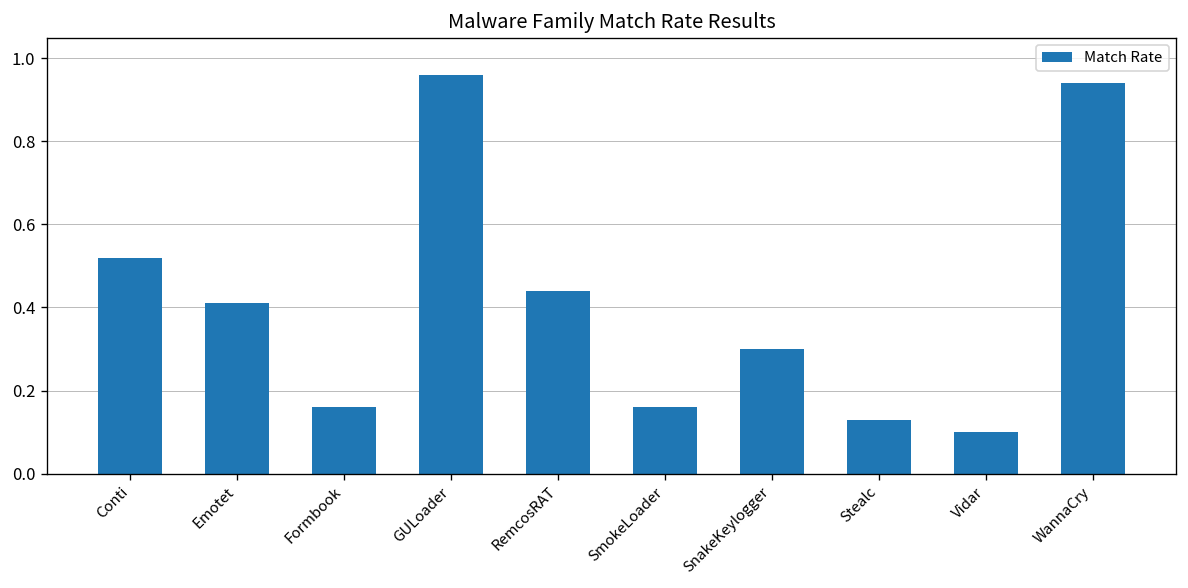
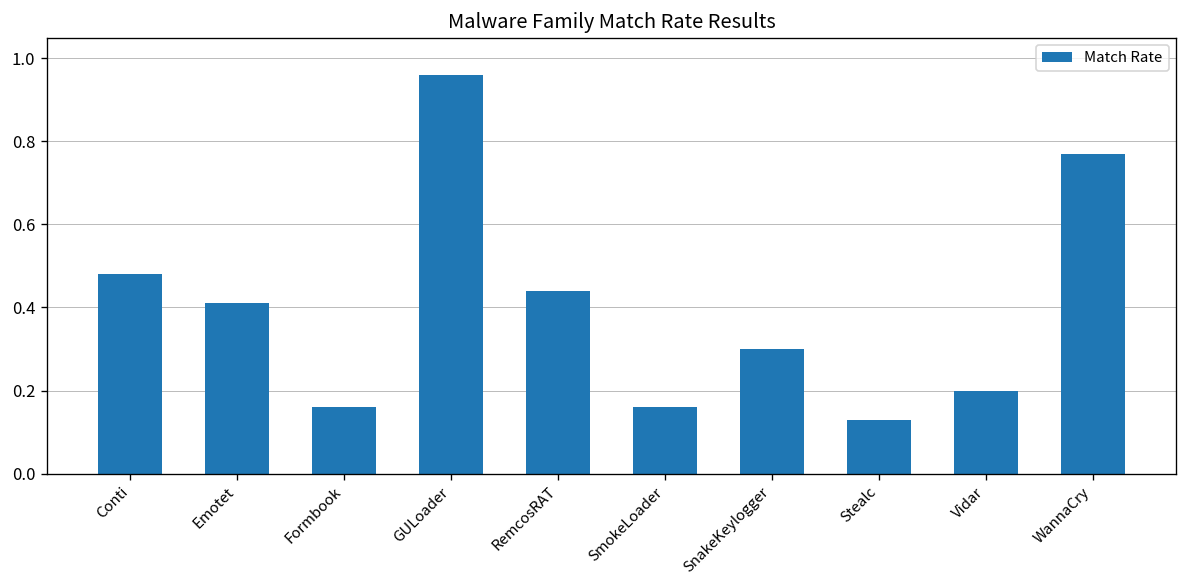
Conti: 0.52 -> 0.48
Vidar: 0.1 -> 0.2
WannaCry: 0.94 -> 0.77
